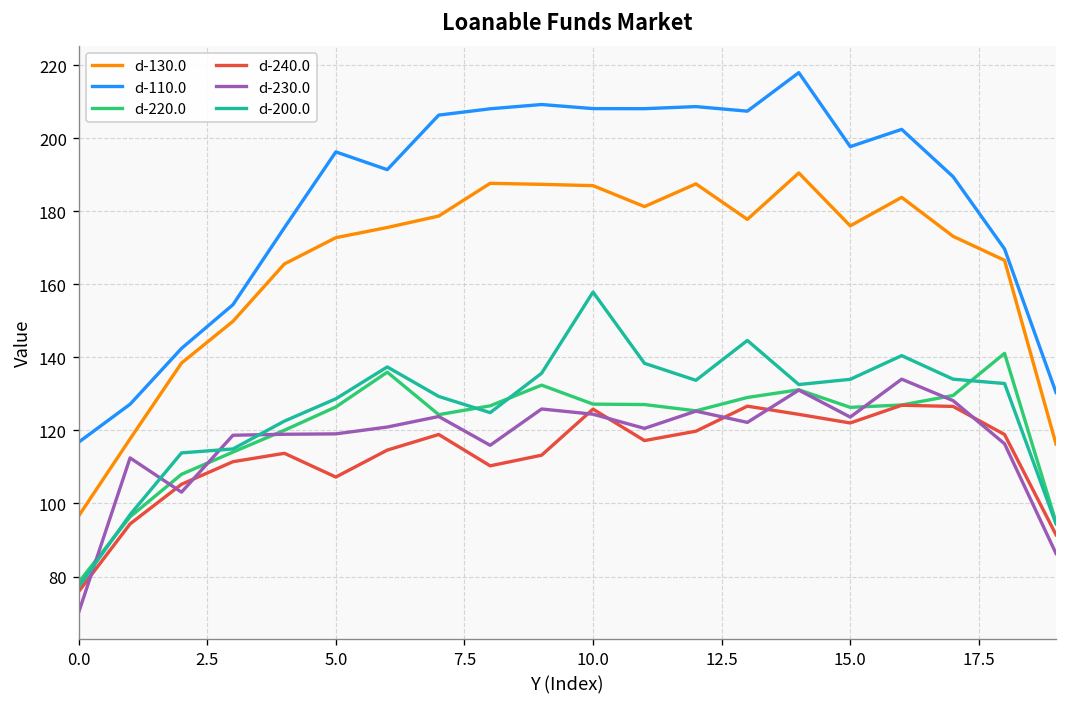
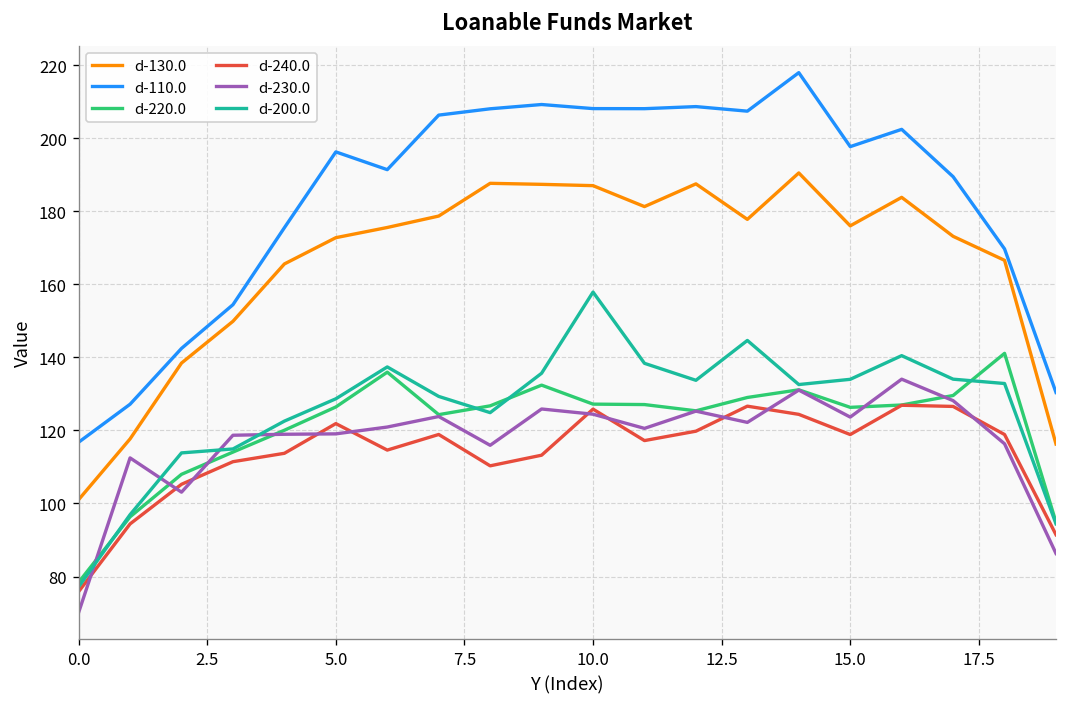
d-130.0, 0.0: 97 -> 101
d-240.0, 5.0: 107 -> 122
d-240.0, 15.0: 122 -> 119
